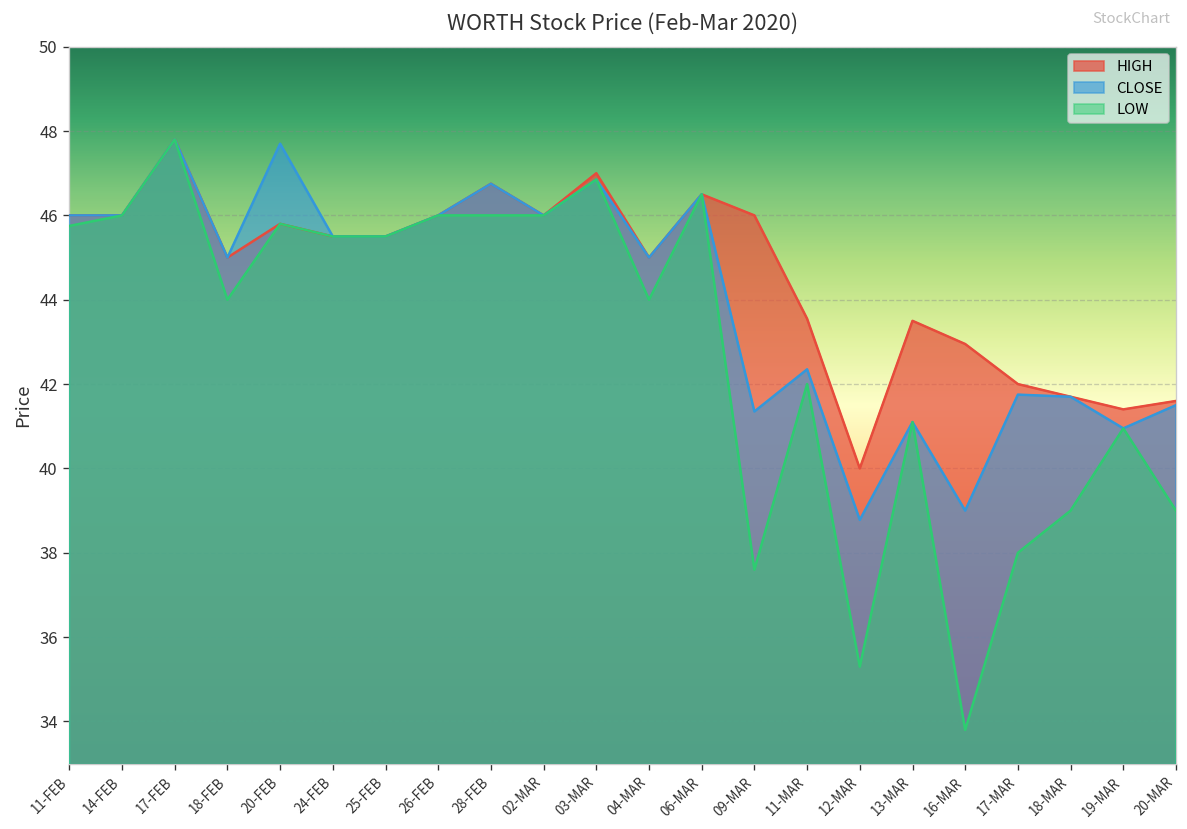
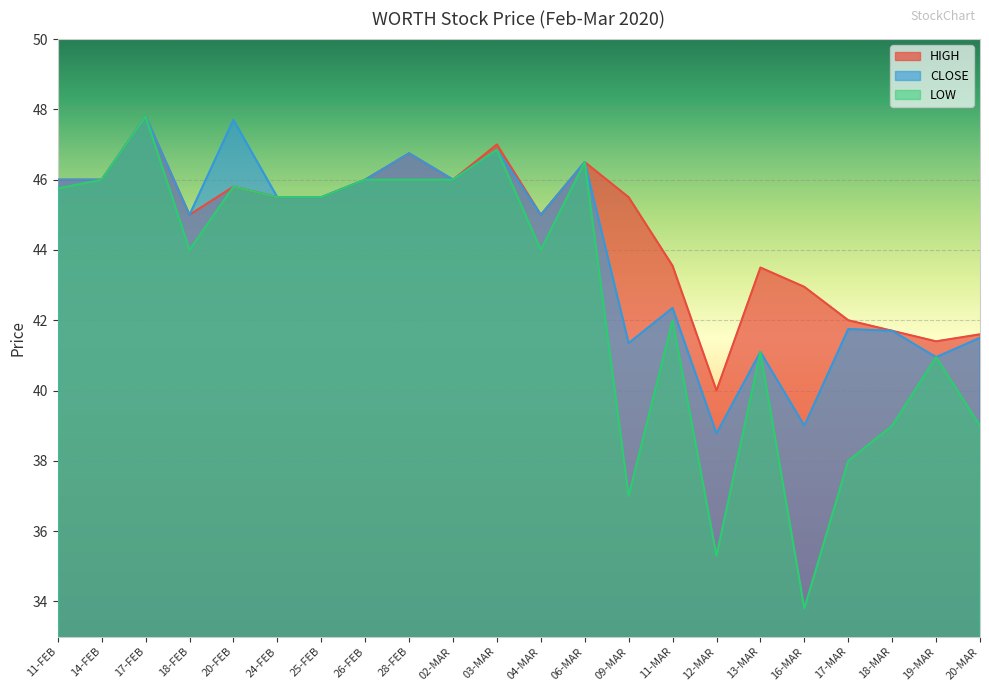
HIGH, 09-MAR: 46.0 -> 45.5
LOW, 09-MAR: 37.6 -> 37.0
